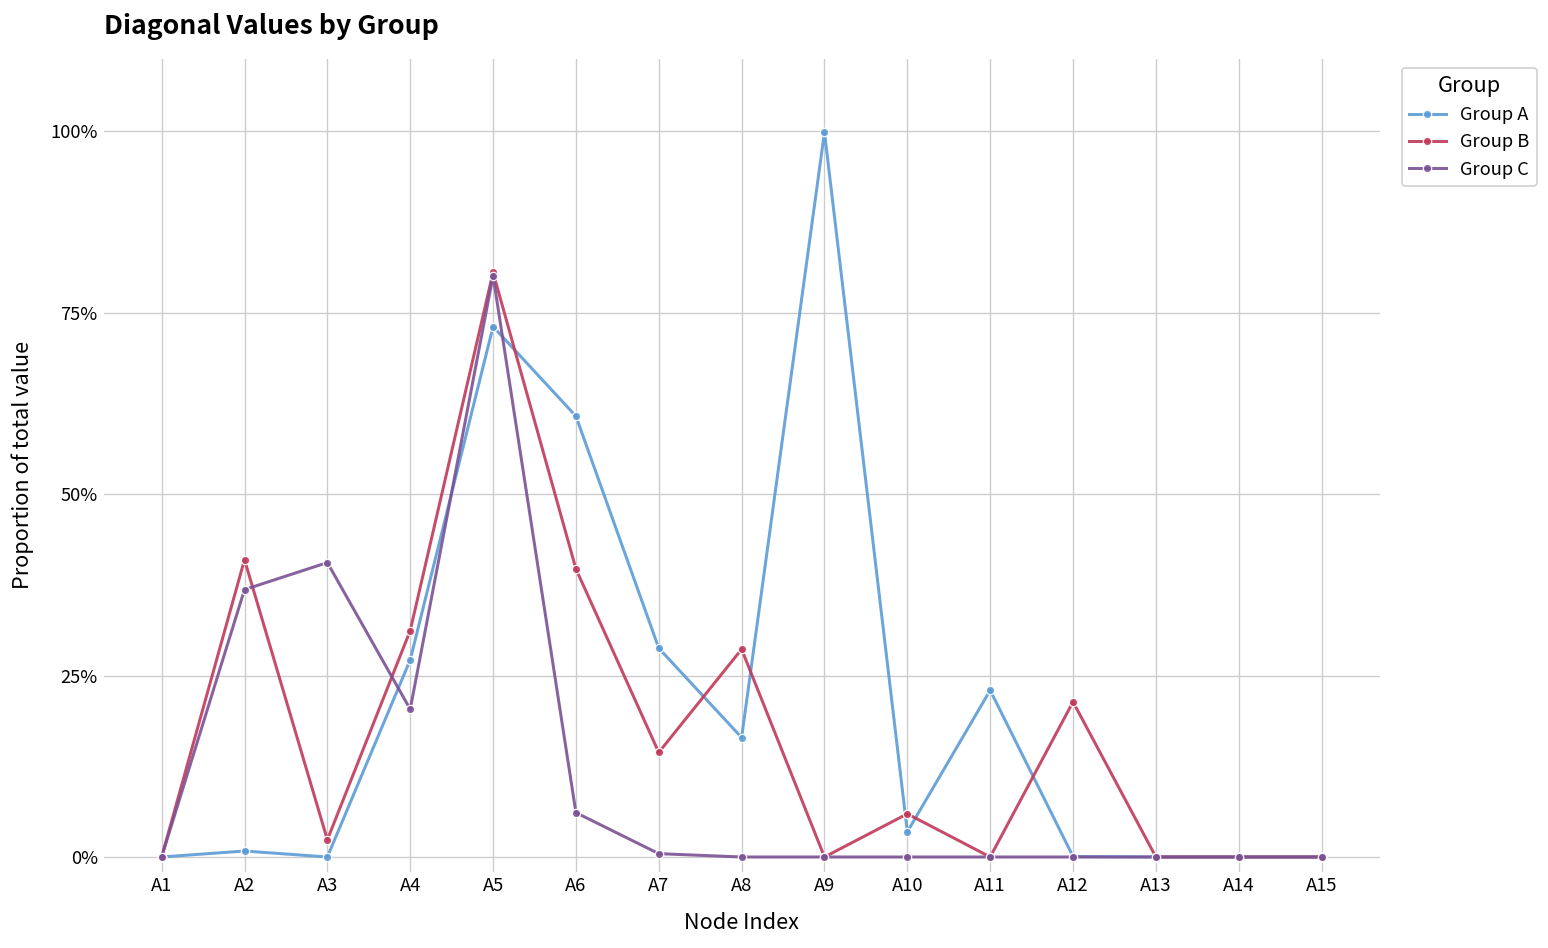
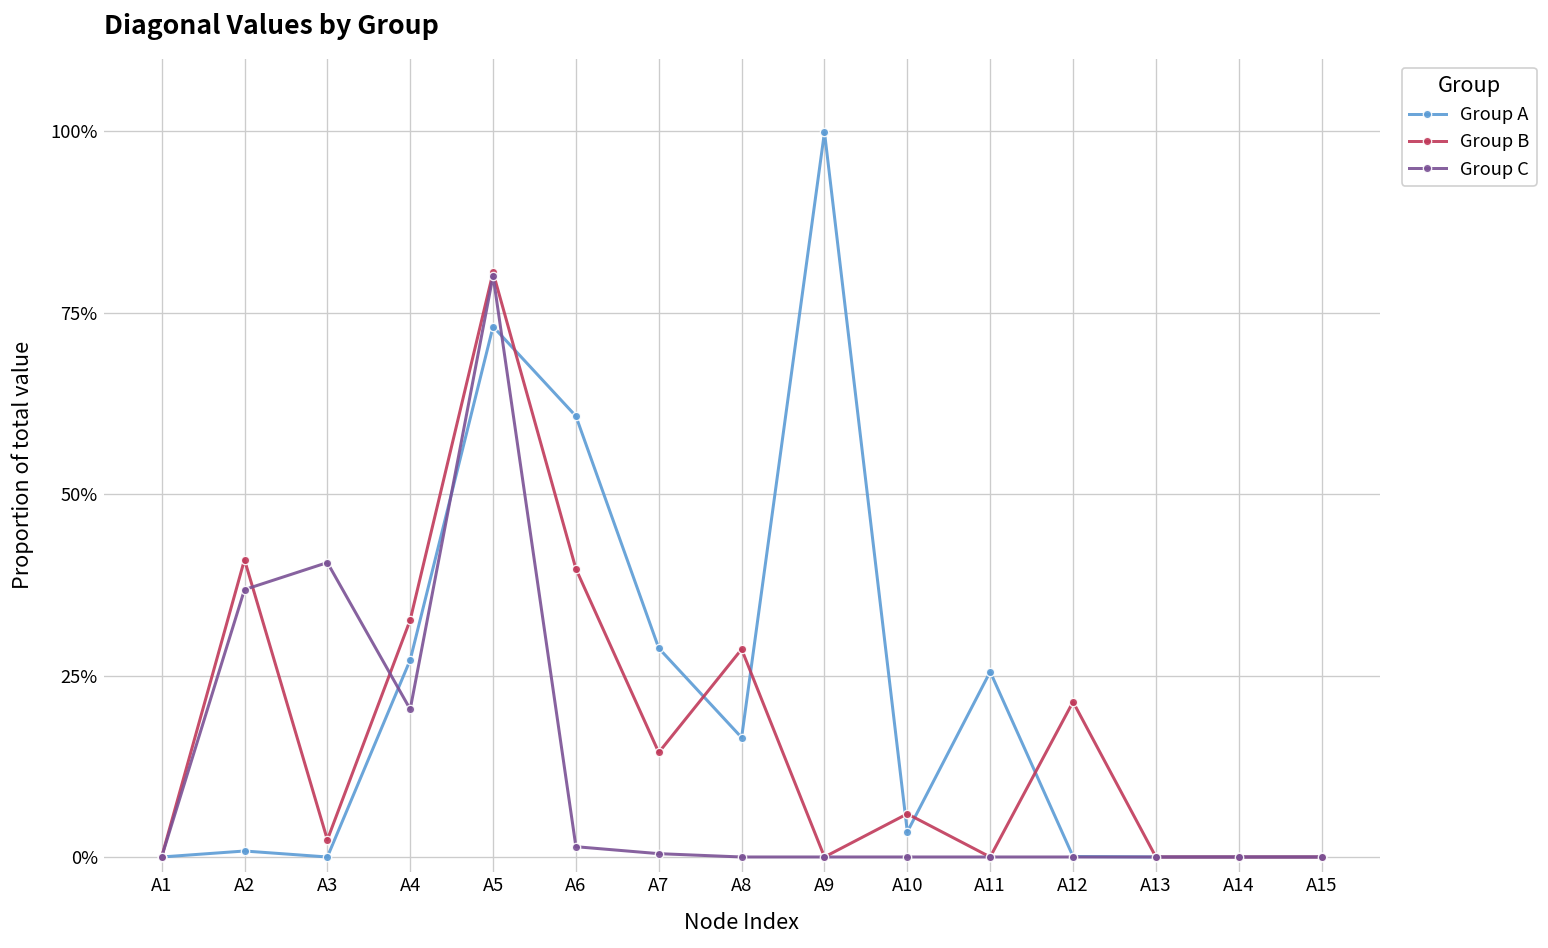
Group B, A4: 31% -> 33%
Group C, A6: 6% -> 1%
Group A, A11: 23% -> 26%
